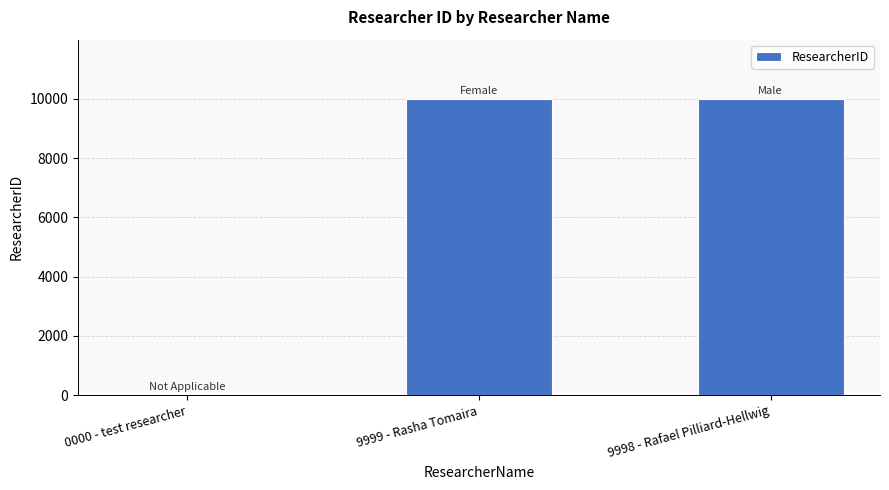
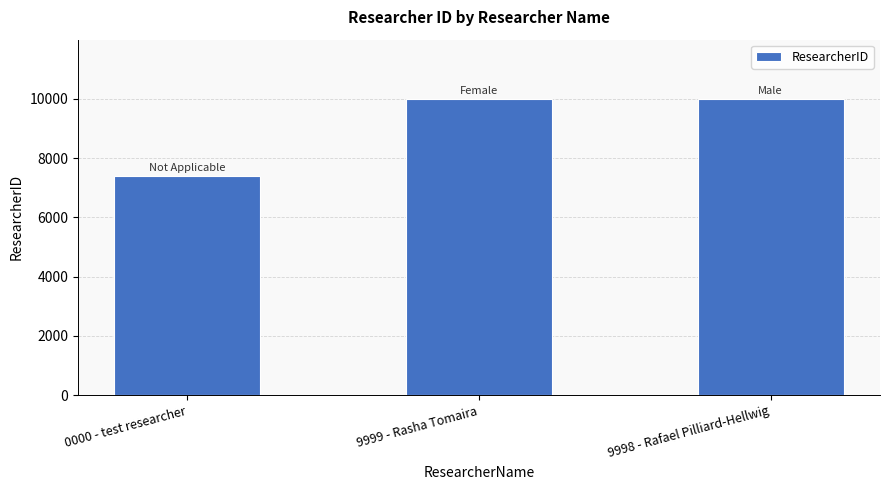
0000 - test researcher: 0 -> 7400
